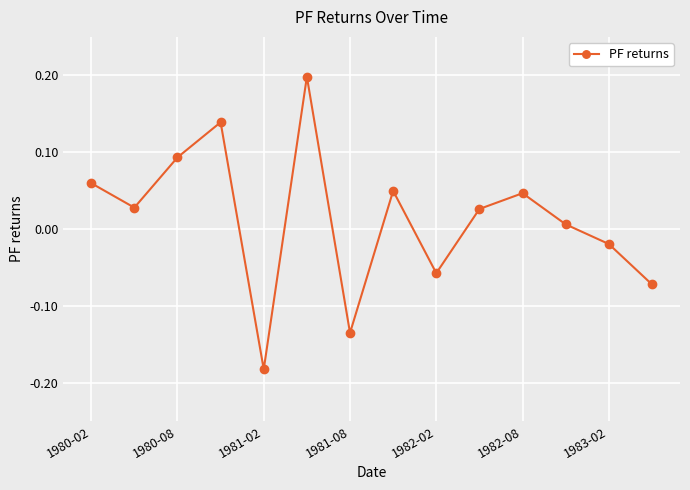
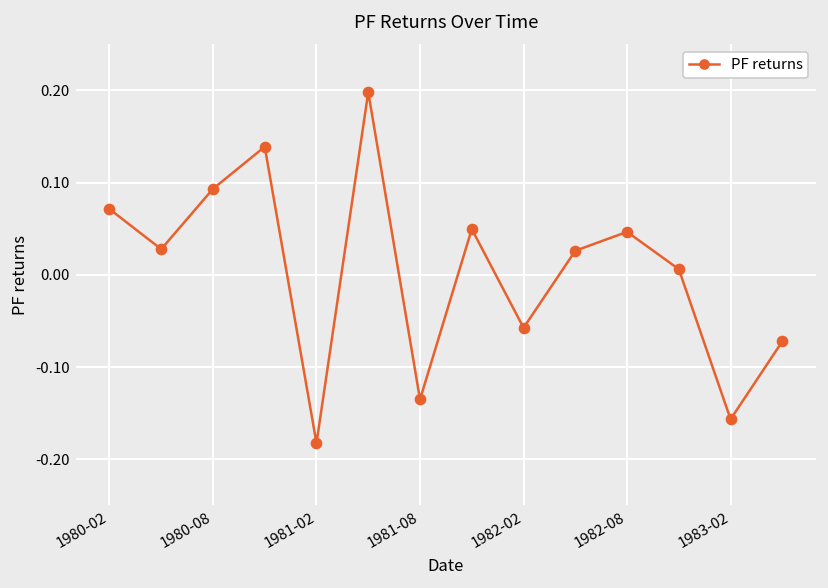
1980-02: 0.06 -> 0.07
1983-02: -0.02 -> -0.16
